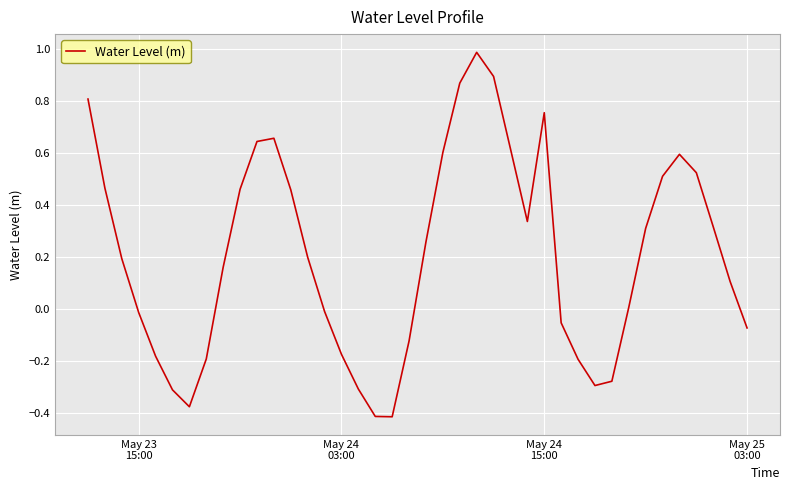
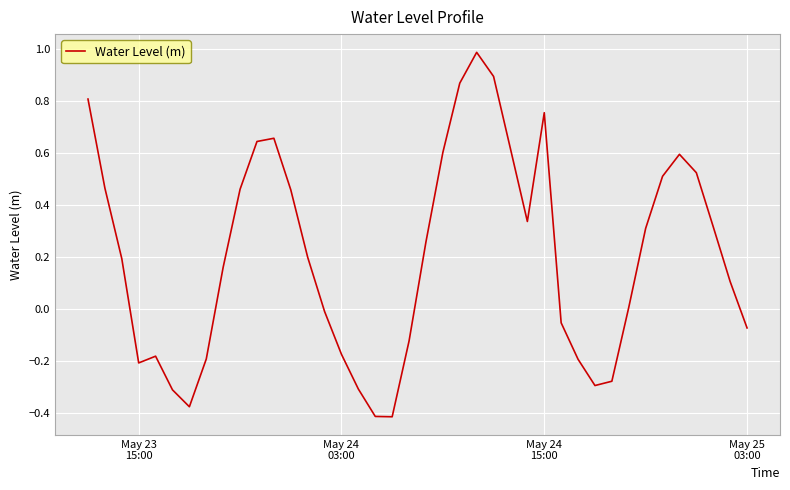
May 23 15:00: -0.01 -> -0.21
